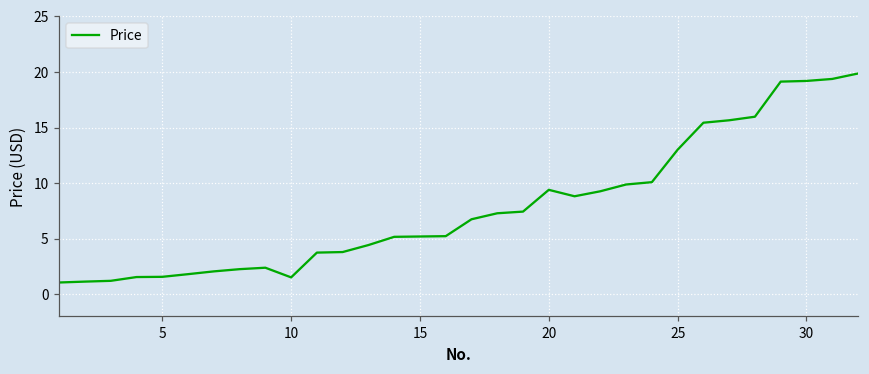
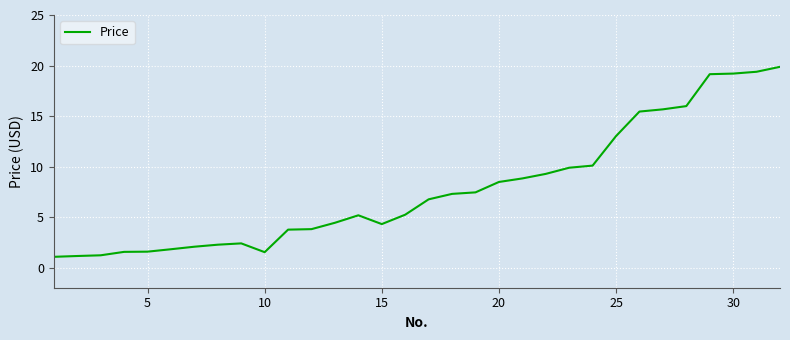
15: 5.2 -> 4.3
20: 9.4 -> 8.5
